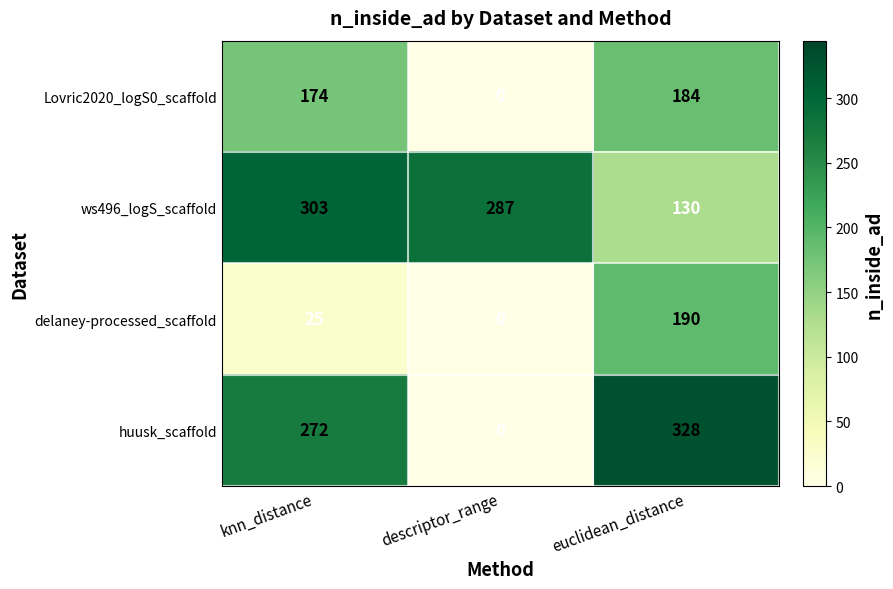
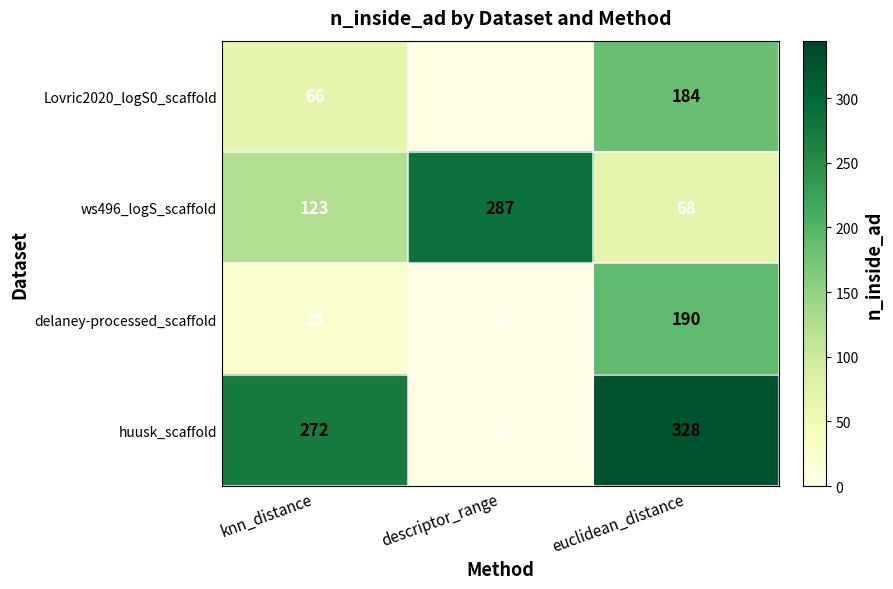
Lovric2020_logS0_scaffold, knn_distance: 174 -> 66
ws496_logS_scaffold, knn_distance: 303 -> 123
ws496_logS_scaffold, euclidean_distance: 130 -> 68
